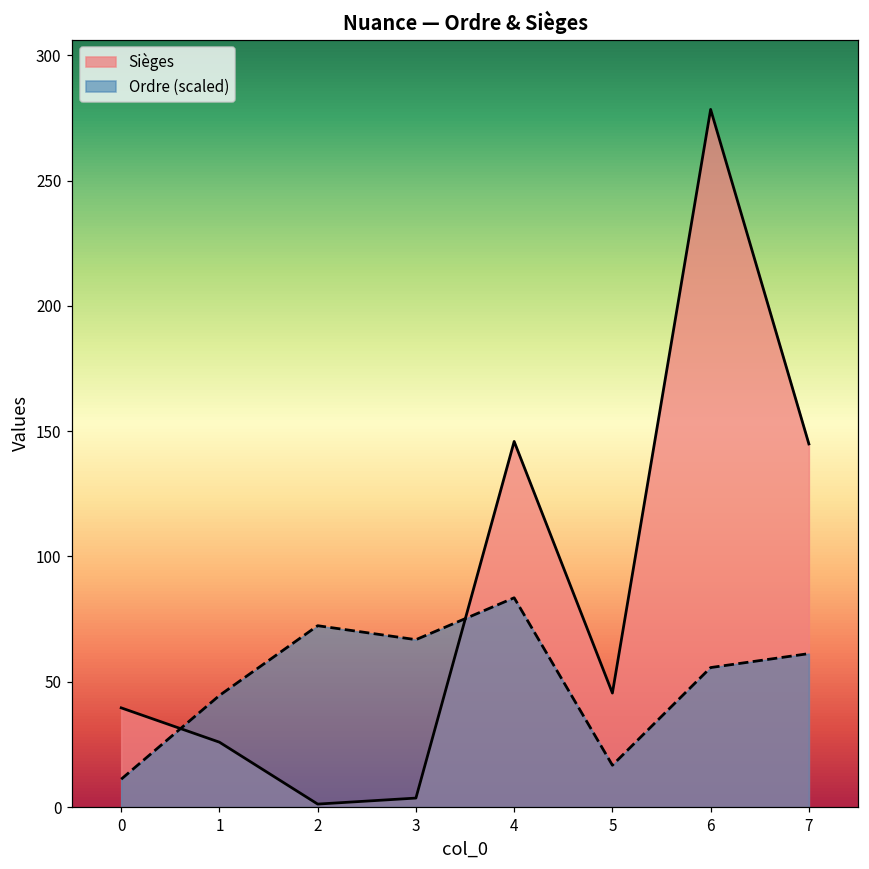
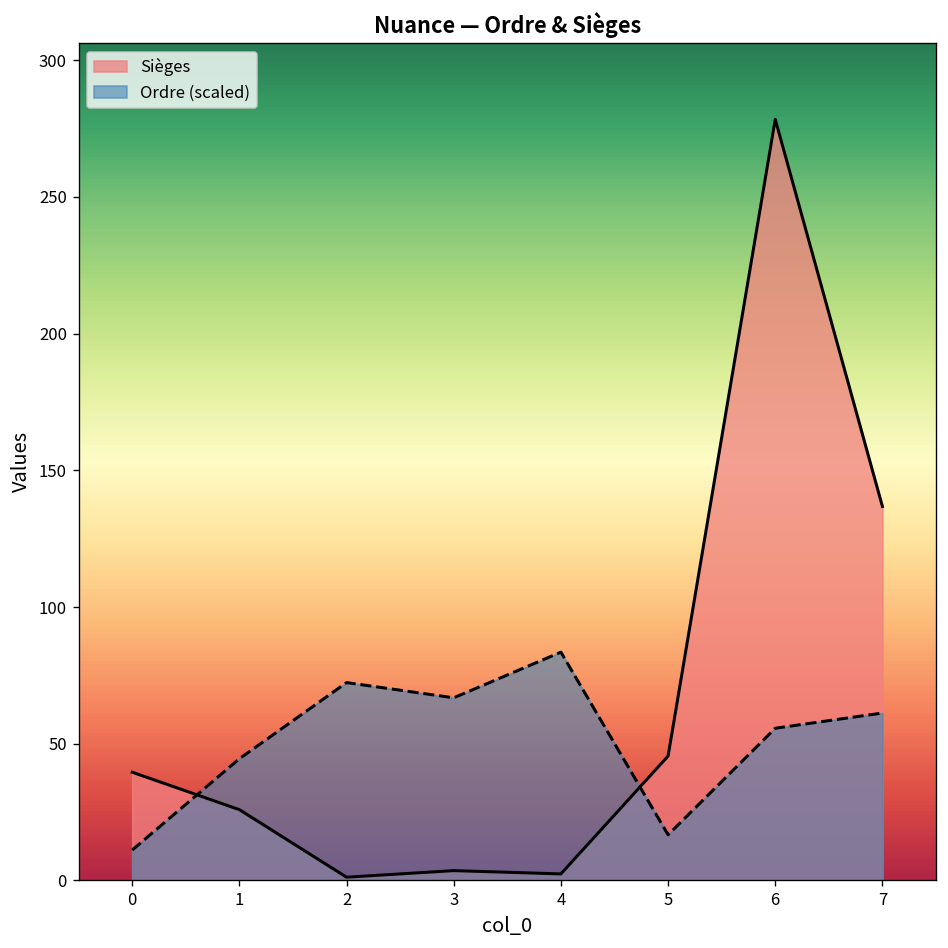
Sièges, 4: 146 -> 2
Sièges, 7: 145 -> 137
